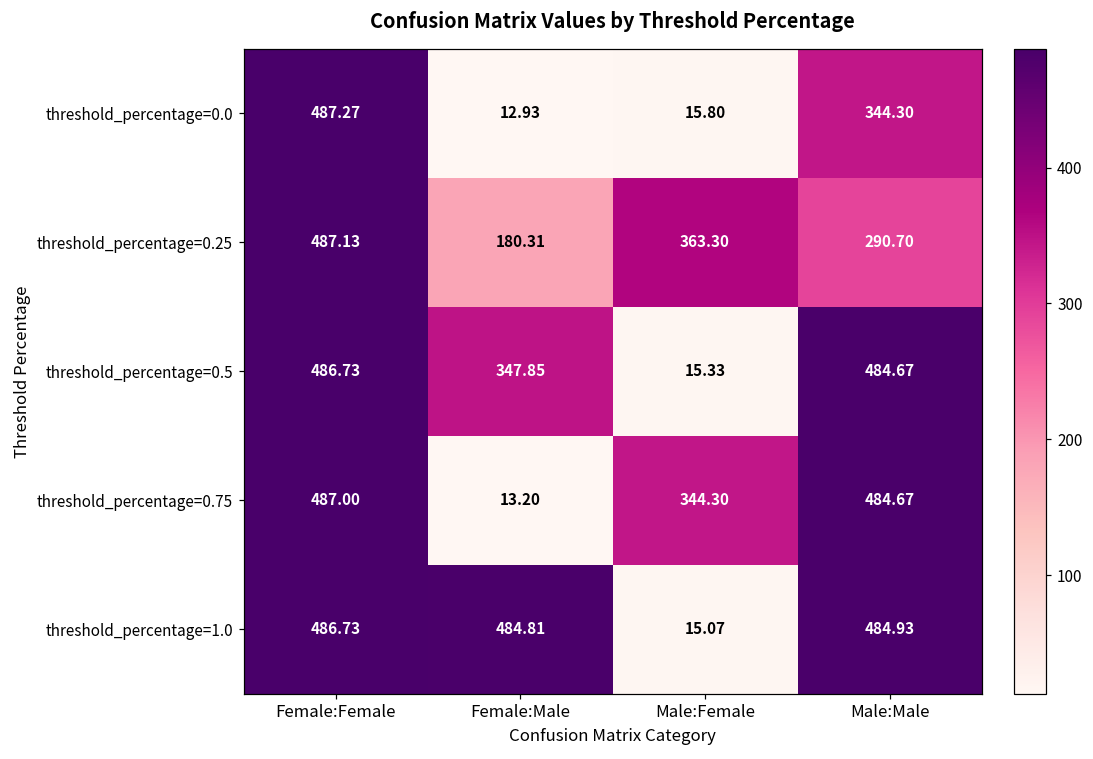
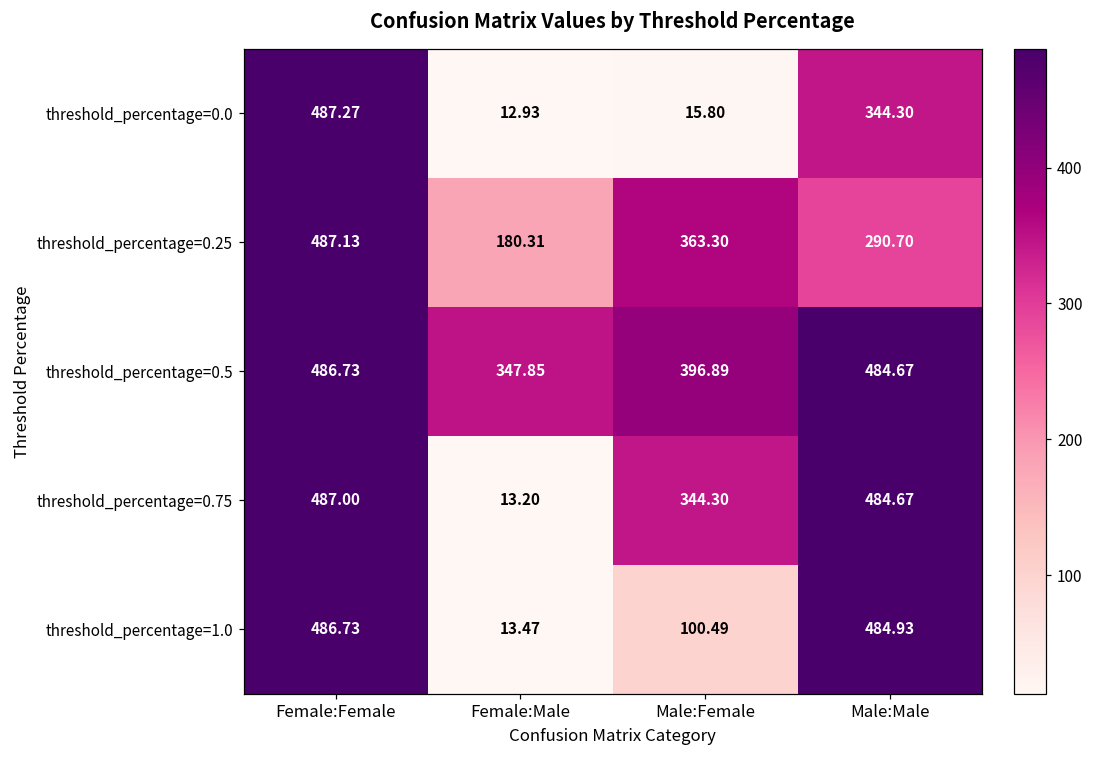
threshold_percentage=0.5, Male:Female: 15.33 -> 396.89
threshold_percentage=1.0, Female:Male: 484.81 -> 13.47
threshold_percentage=1.0, Male:Female: 15.07 -> 100.49
